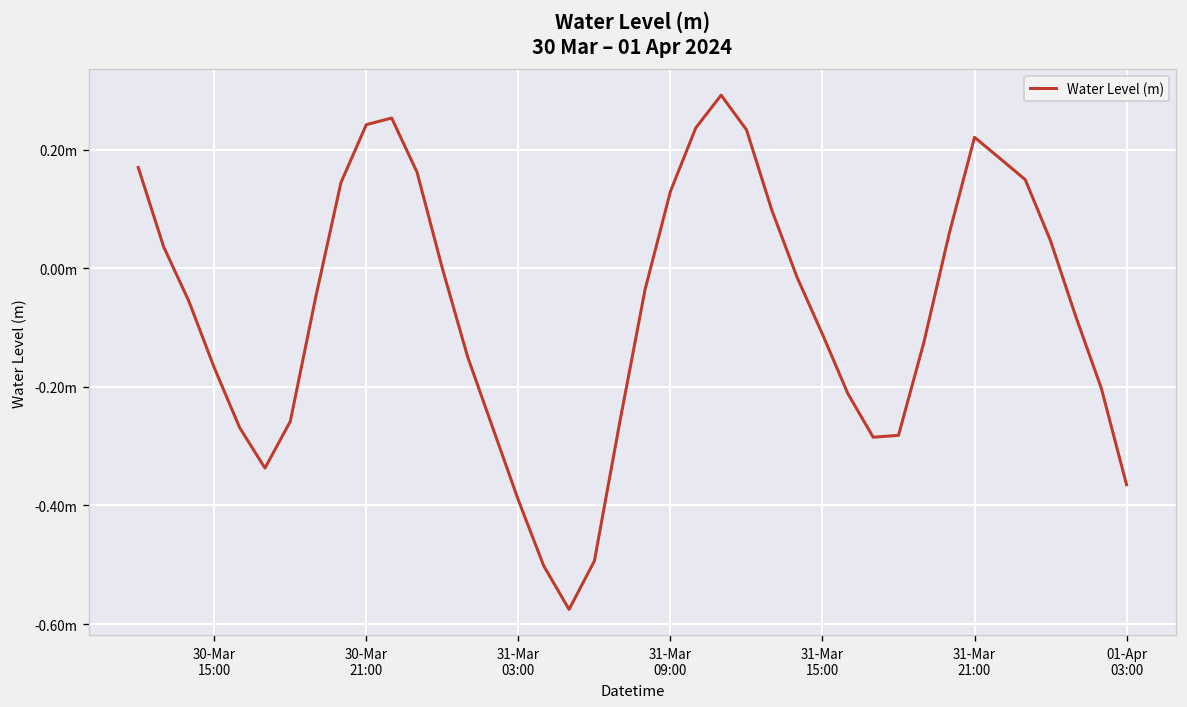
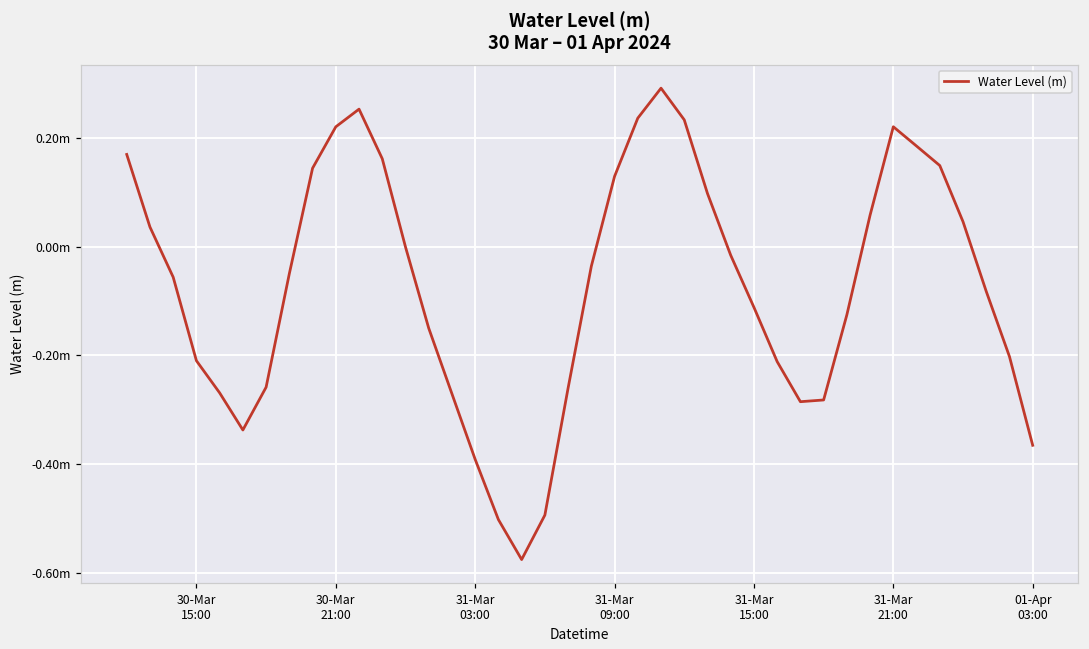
30-Mar 15:00: -0.17m -> -0.21m
30-Mar 21:00: 0.24m -> 0.22m
